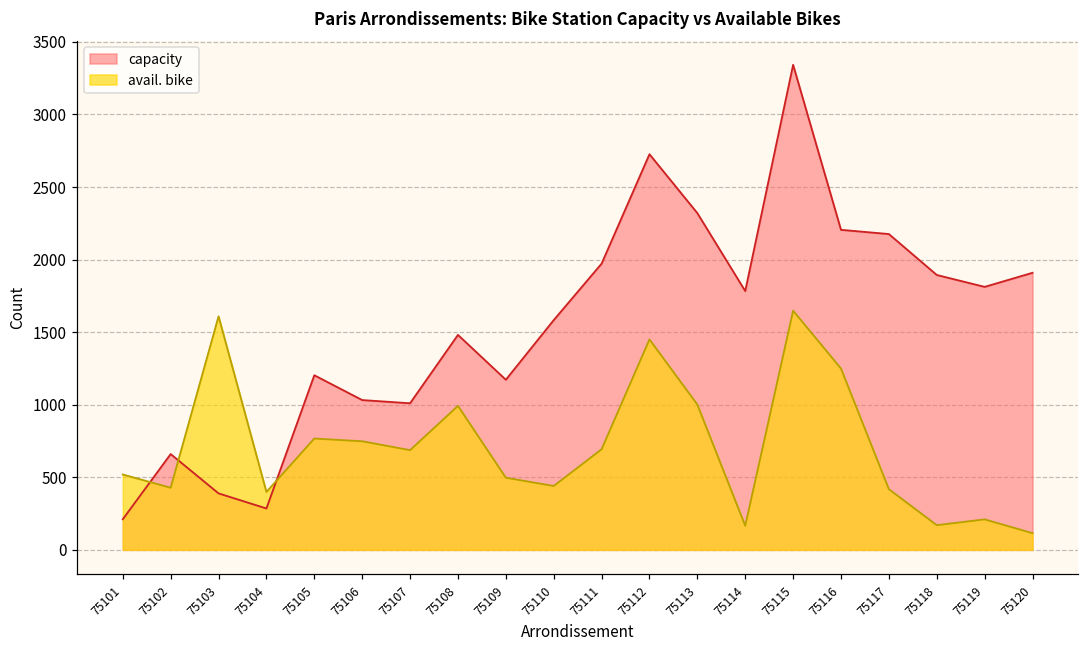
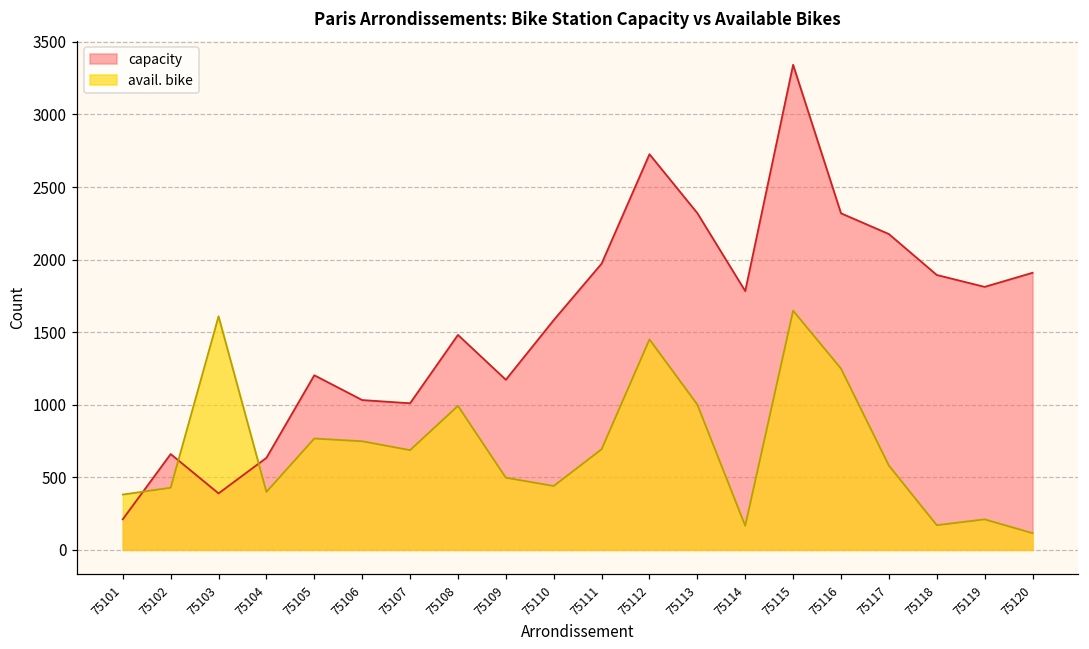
avail. bike, 75101: 520 -> 380
capacity, 75104: 290 -> 630
capacity, 75116: 2210 -> 2320
avail. bike, 75117: 420 -> 580
